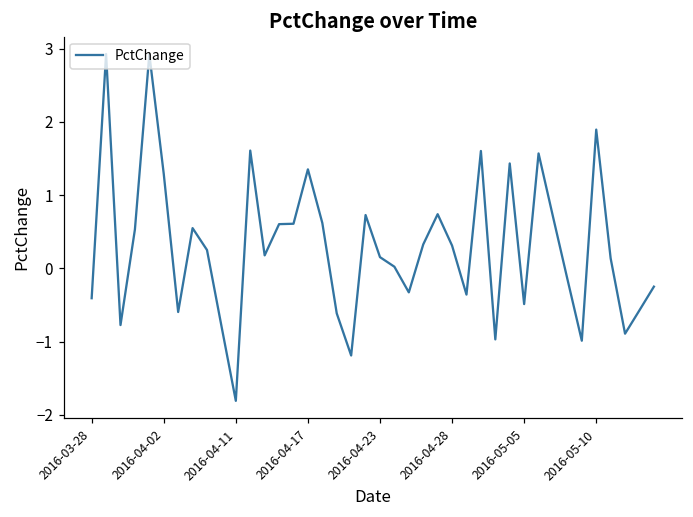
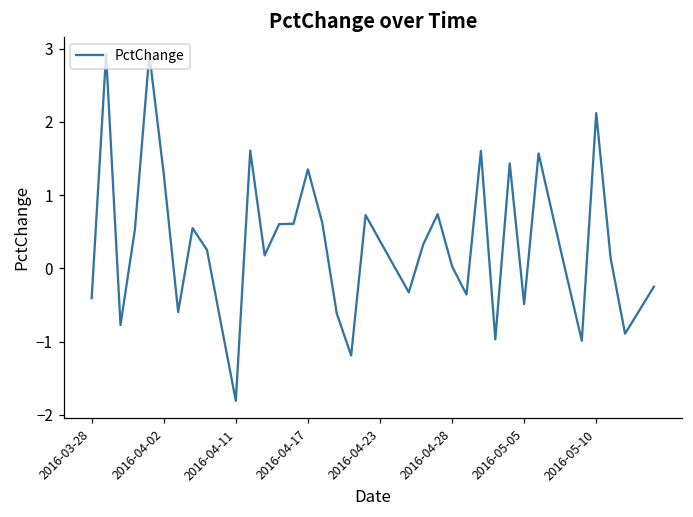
2016-04-23: 0.2 -> 0.4
2016-04-28: 0.3 -> 0.0
2016-05-10: 1.9 -> 2.1
